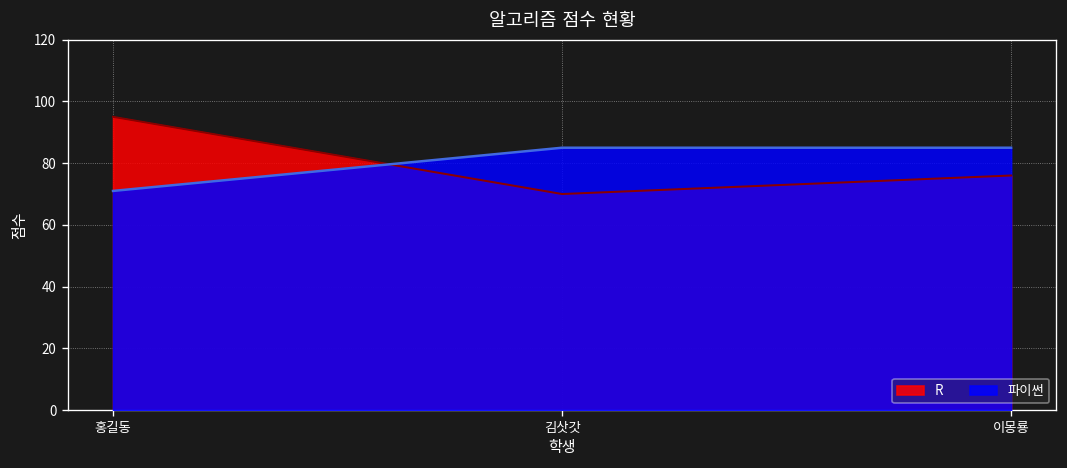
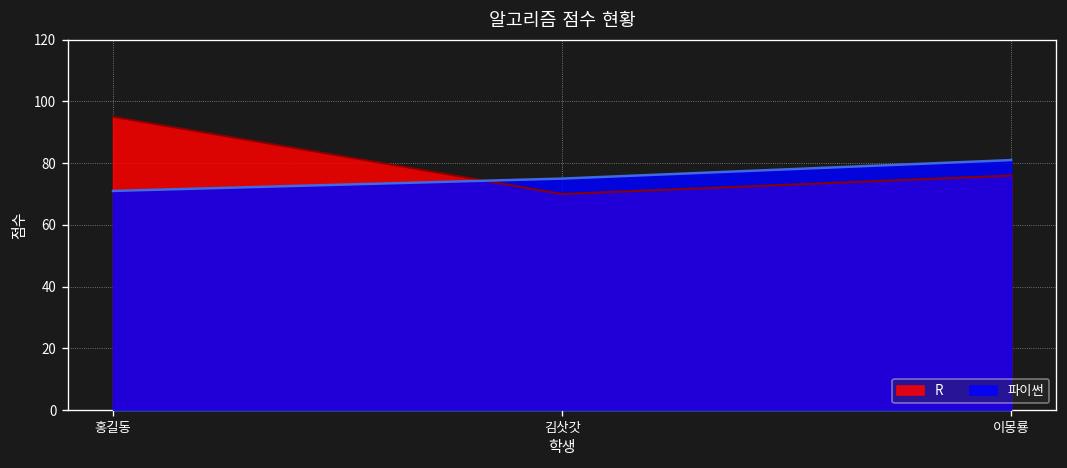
파이썬, 김삿갓: 85 -> 75
파이썬, 이몽룡: 85 -> 81
